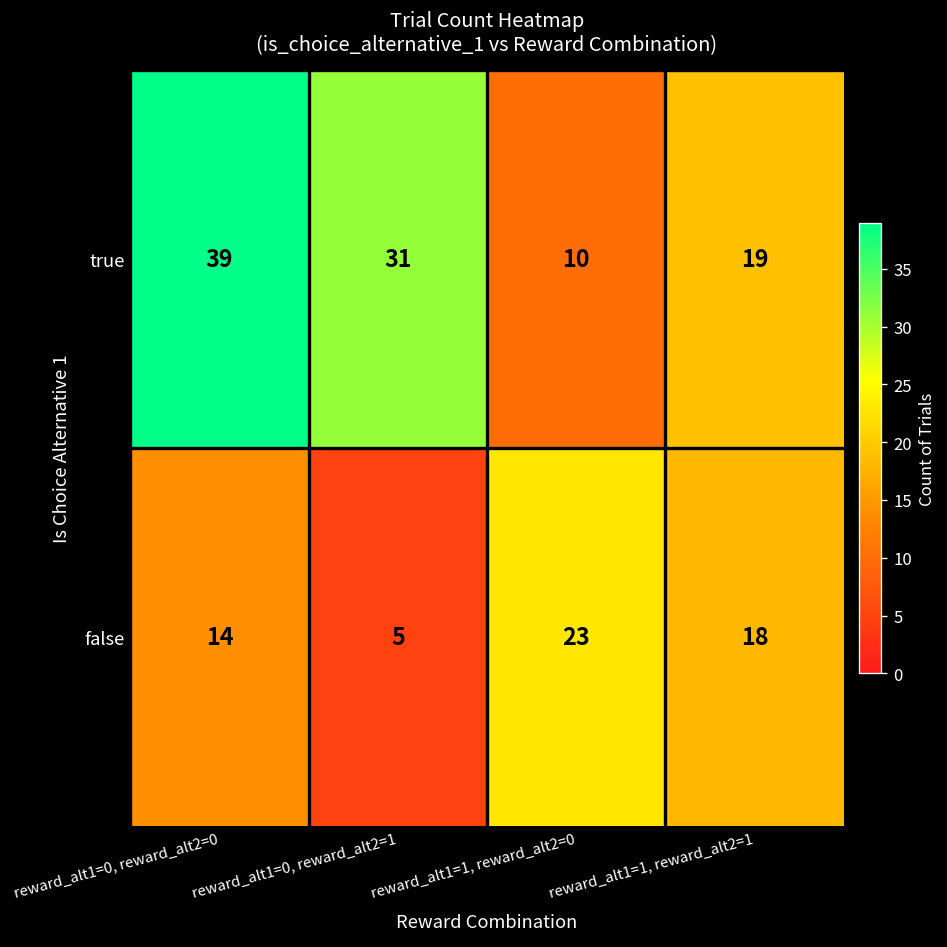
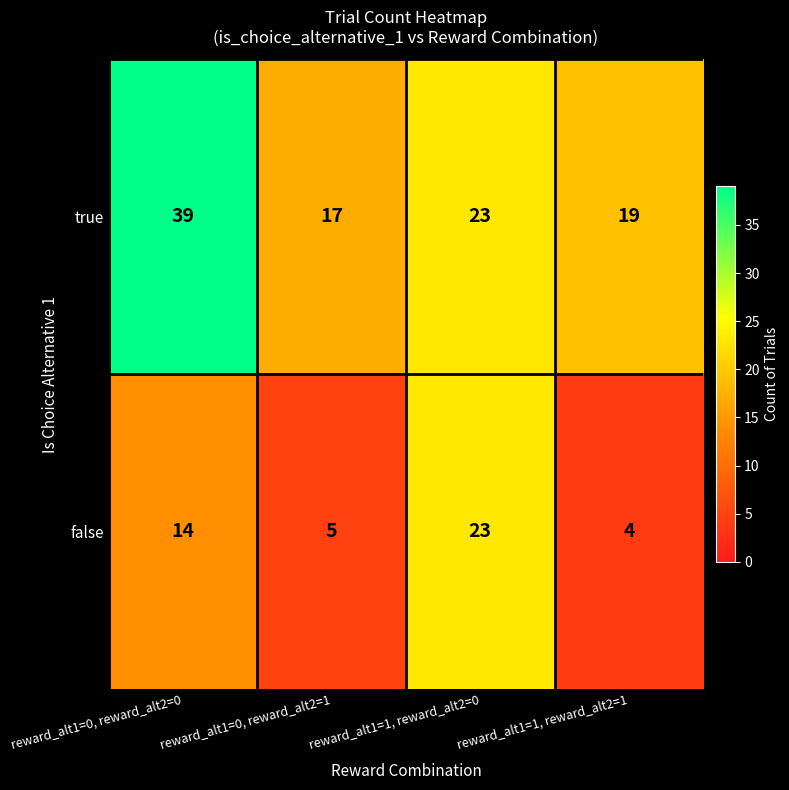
true, reward_alt1=0, reward_alt2=1: 31 -> 17
true, reward_alt1=1, reward_alt2=0: 10 -> 23
false, reward_alt1=1, reward_alt2=1: 18 -> 4
